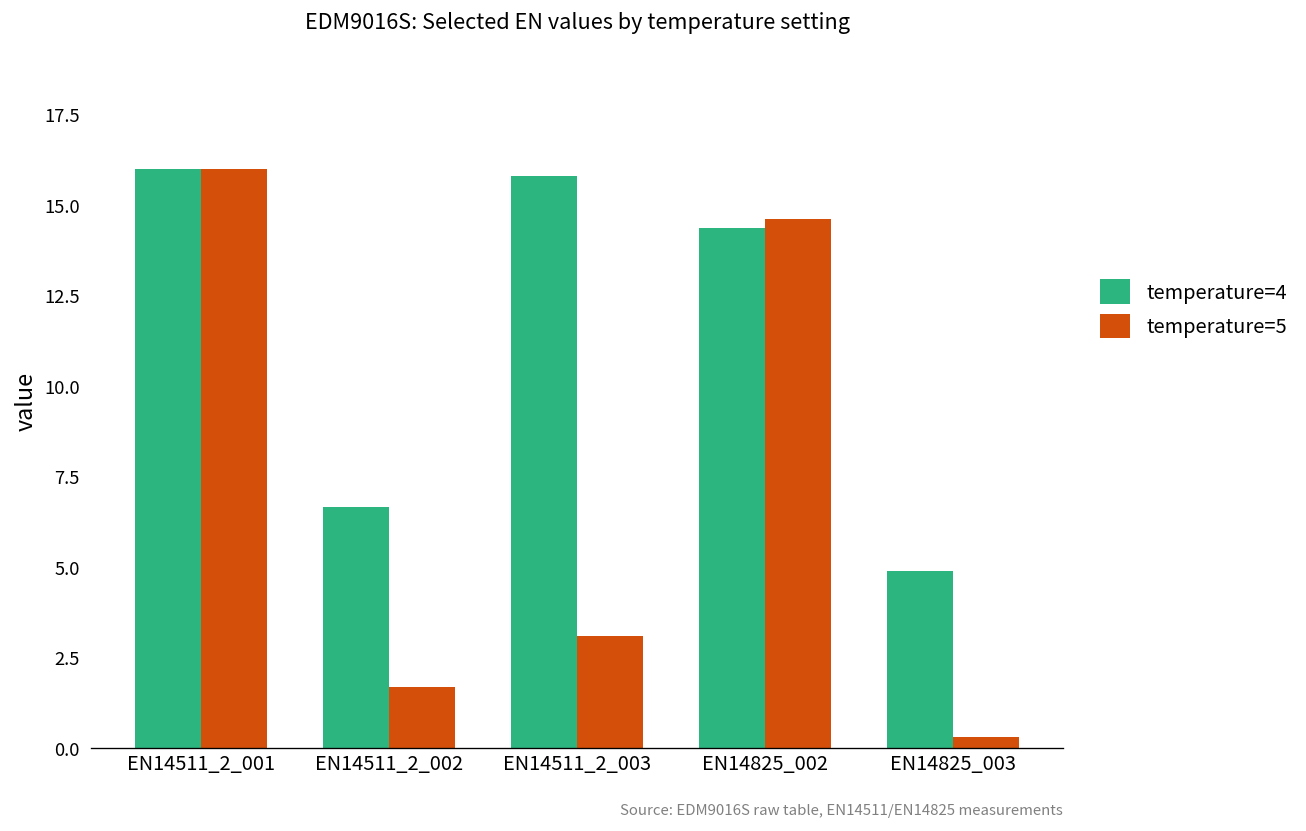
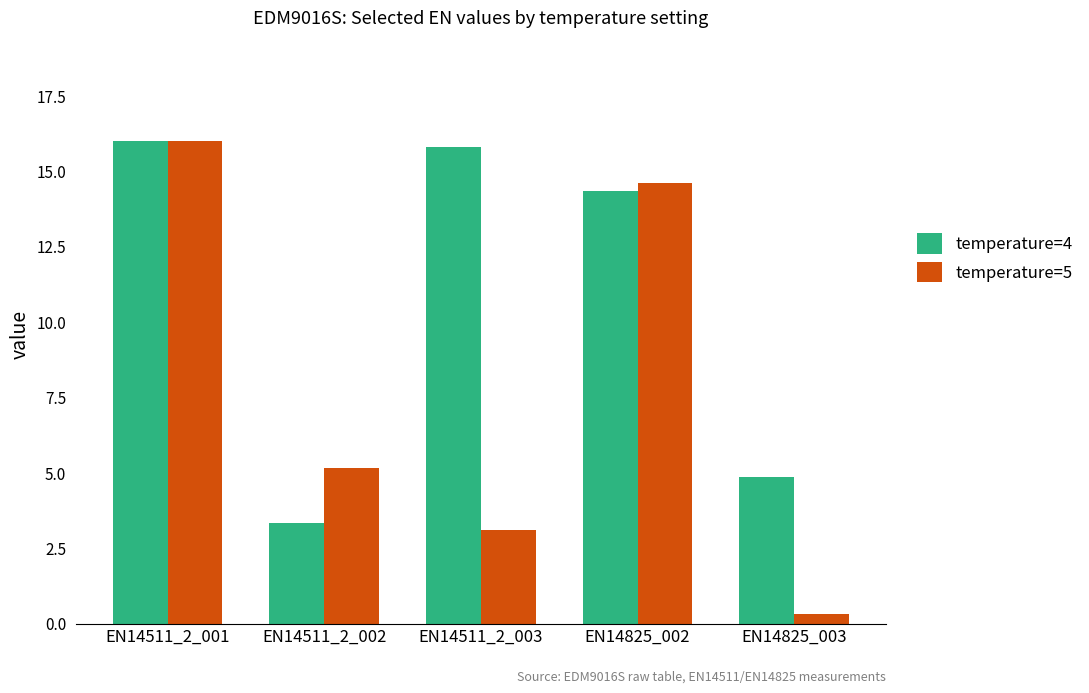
temperature=4, EN14511_2_002: 6.7 -> 3.3
temperature=5, EN14511_2_002: 1.7 -> 5.2
